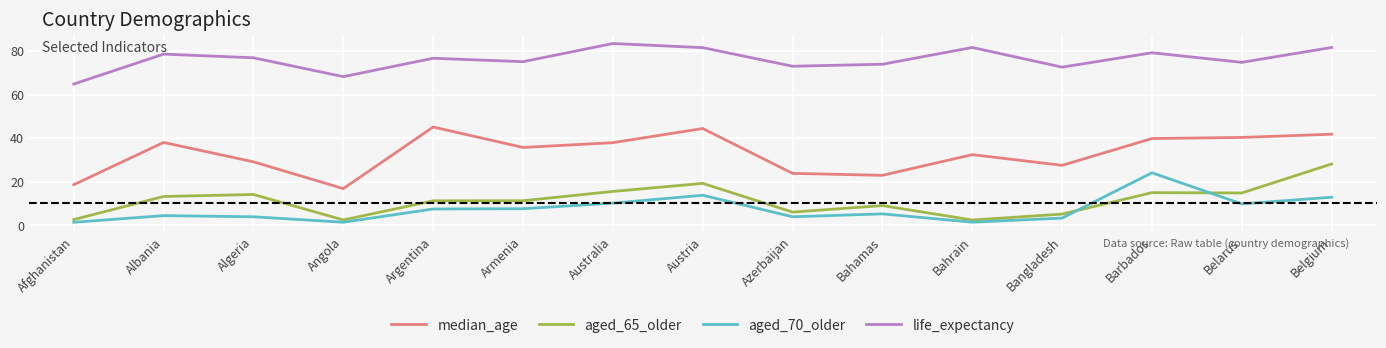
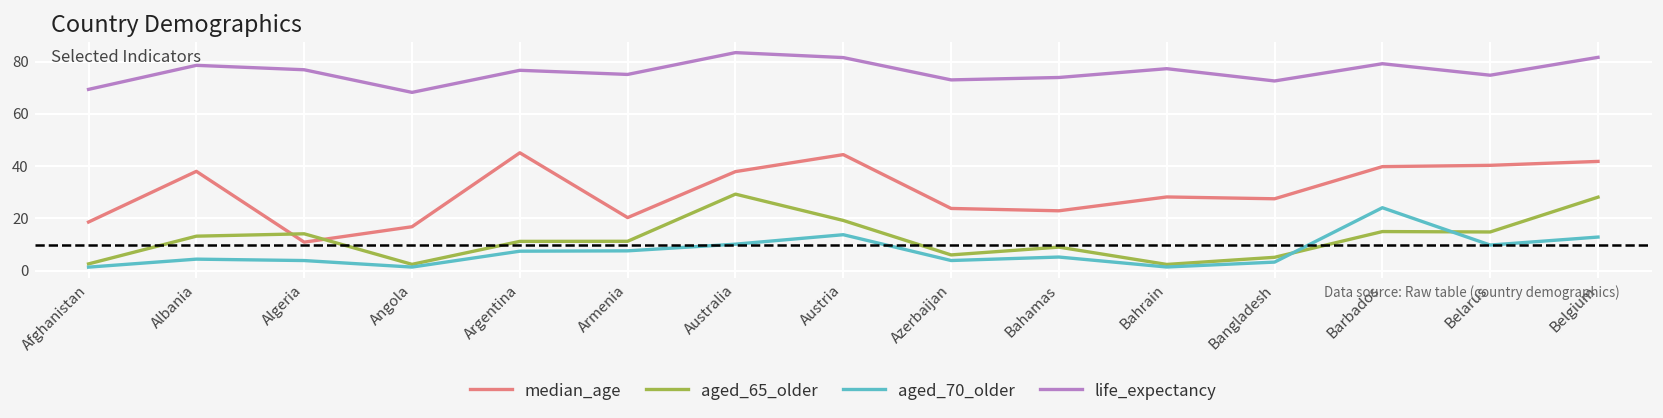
life_expectancy, Afghanistan: 65 -> 69
median_age, Algeria: 29 -> 11
median_age, Armenia: 36 -> 20
aged_65_older, Australia: 16 -> 29
median_age, Bahrain: 32 -> 28
life_expectancy, Bahrain: 82 -> 77
